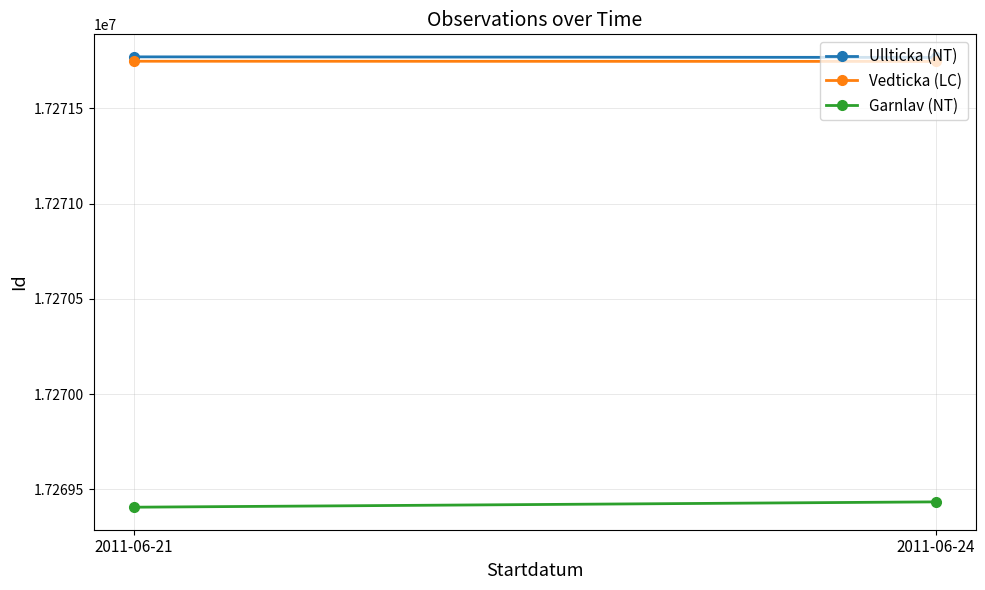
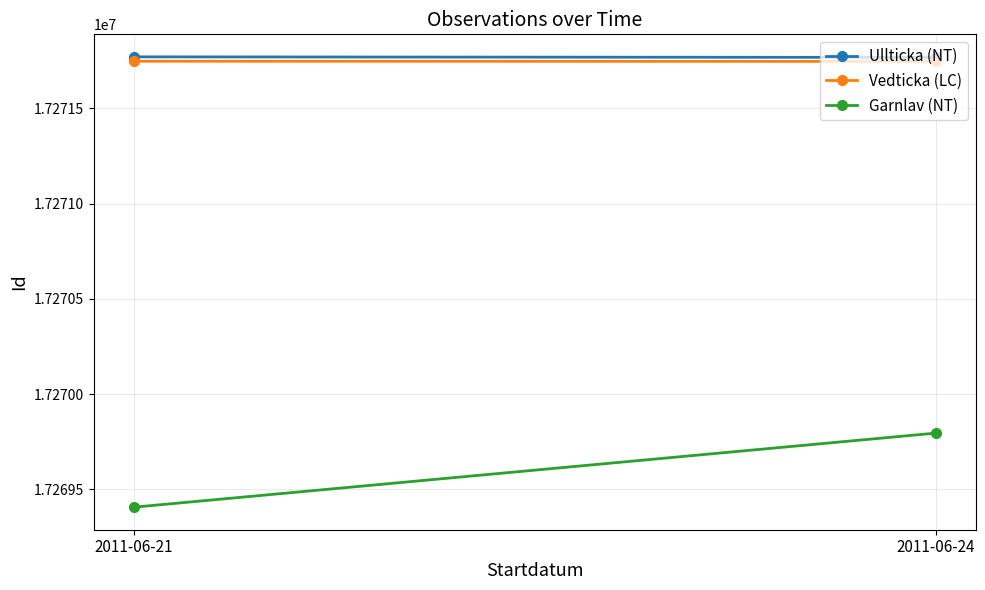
Garnlav (NT), 2011-06-24: 17269430 -> 17269800
